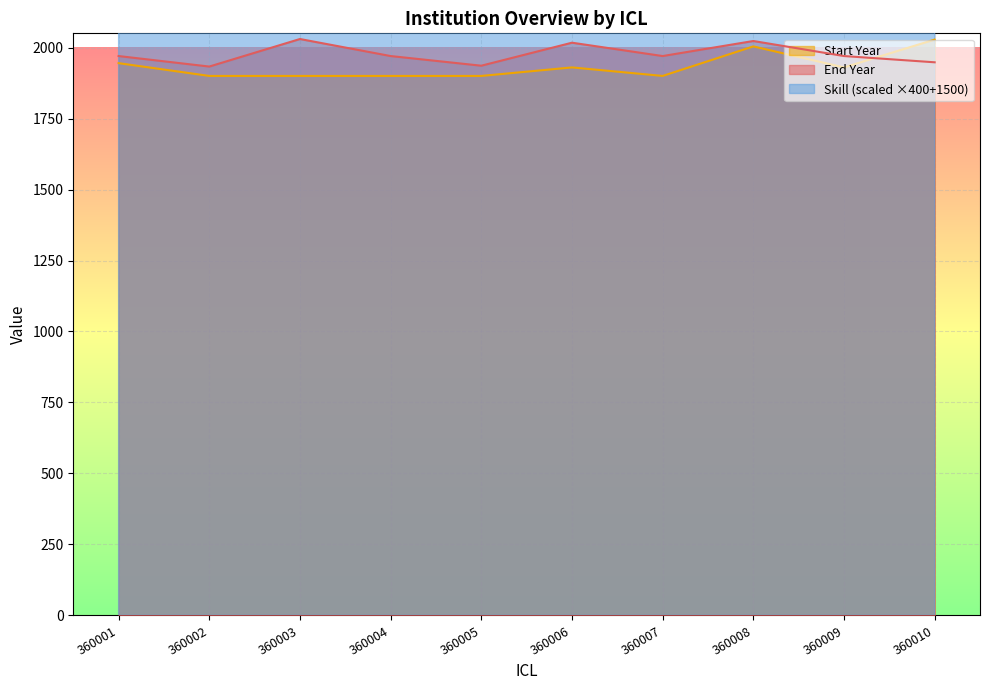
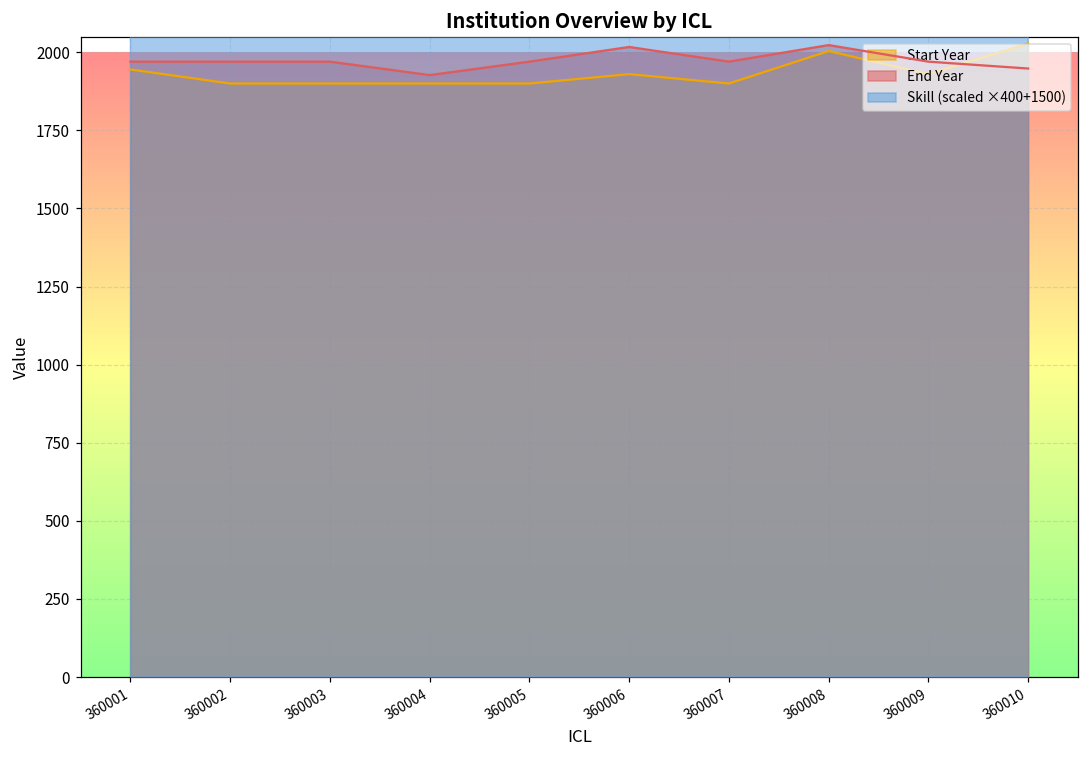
End Year, 360002: 1930 -> 1970
End Year, 360003: 2030 -> 1970
End Year, 360004: 1970 -> 1930
End Year, 360005: 1940 -> 1970
